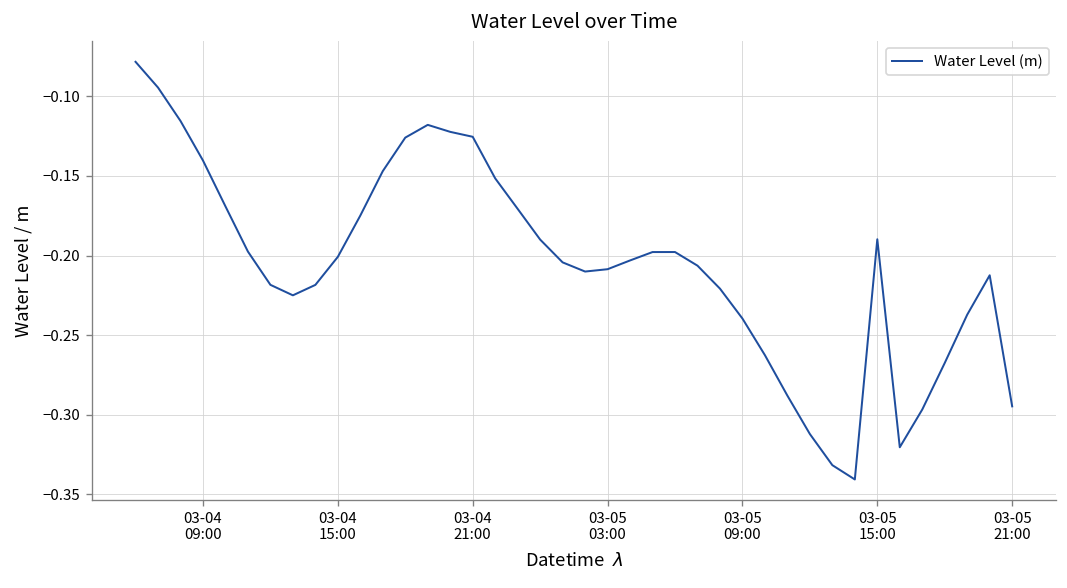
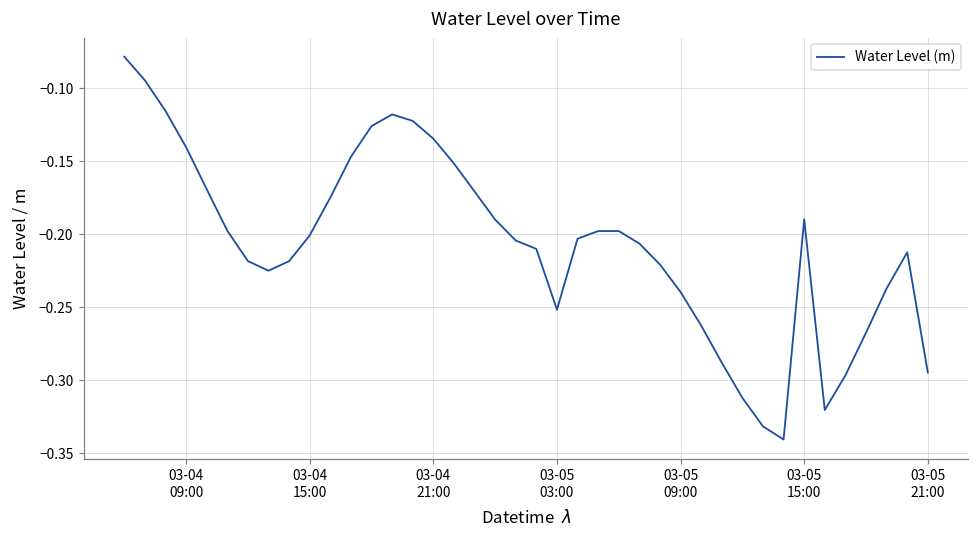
03-04 21:00: -0.125 -> -0.135
03-05 03:00: -0.209 -> -0.252
